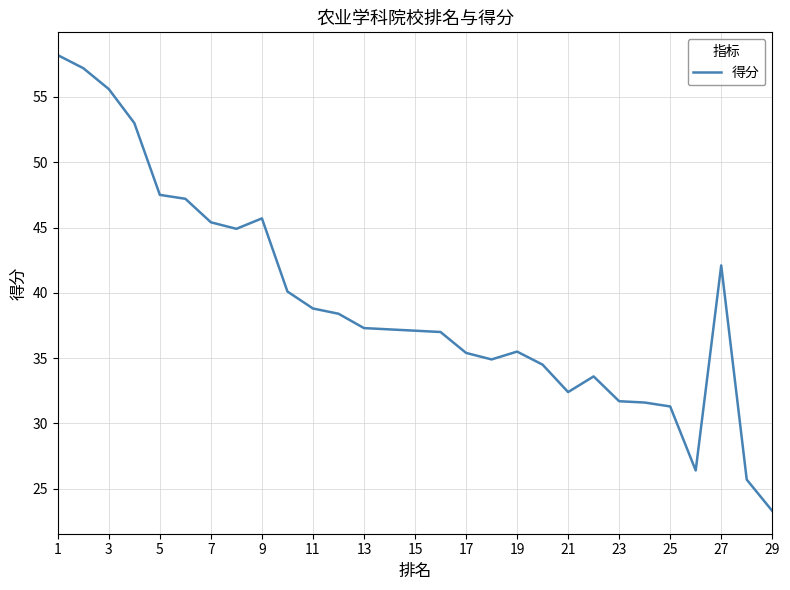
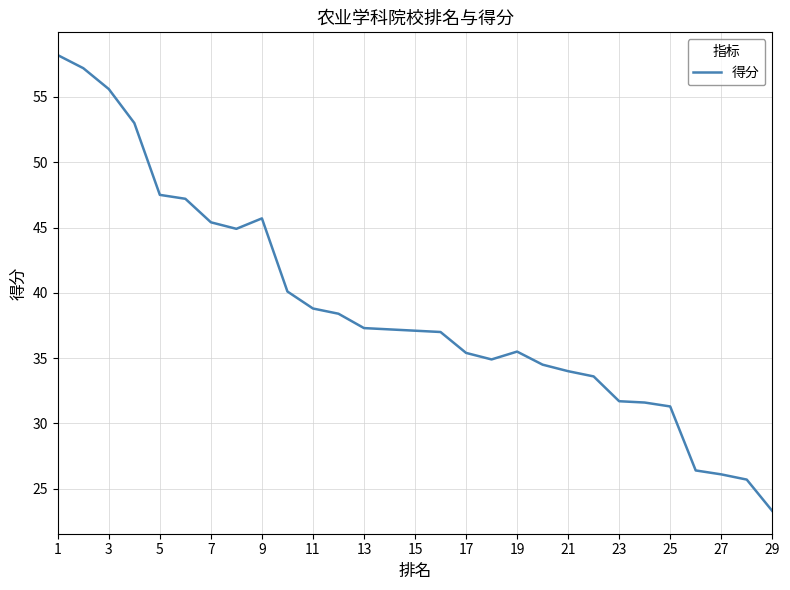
21: 32.4 -> 34.0
27: 42.1 -> 26.1
